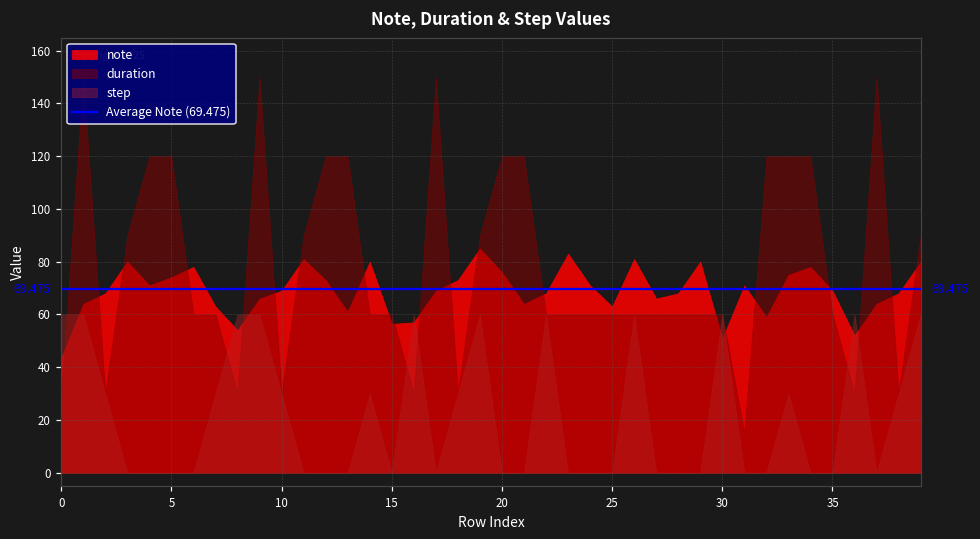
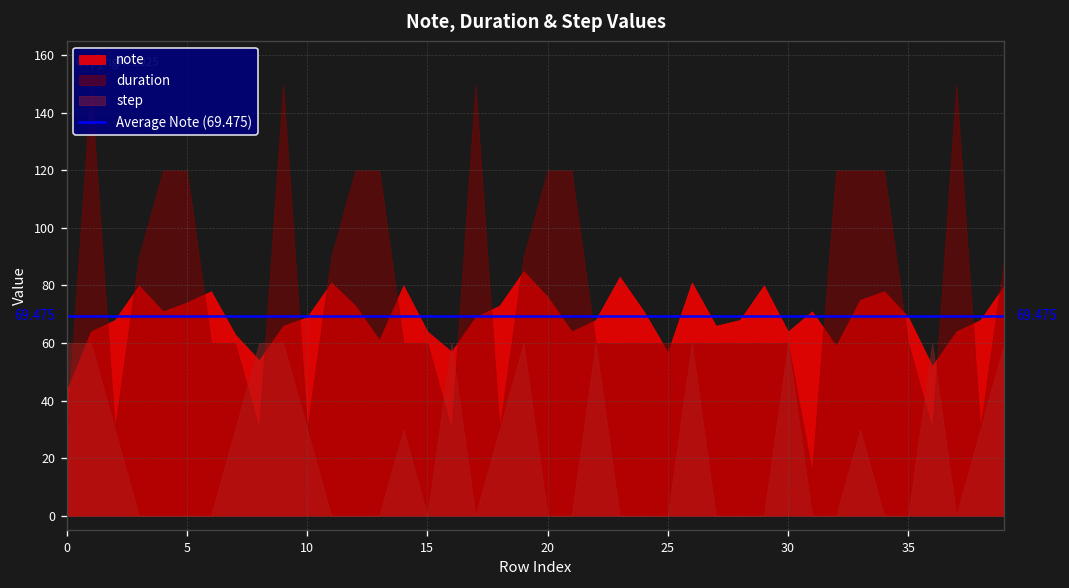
note, 15: 56 -> 64
note, 25: 63 -> 57
note, 30: 51 -> 64
